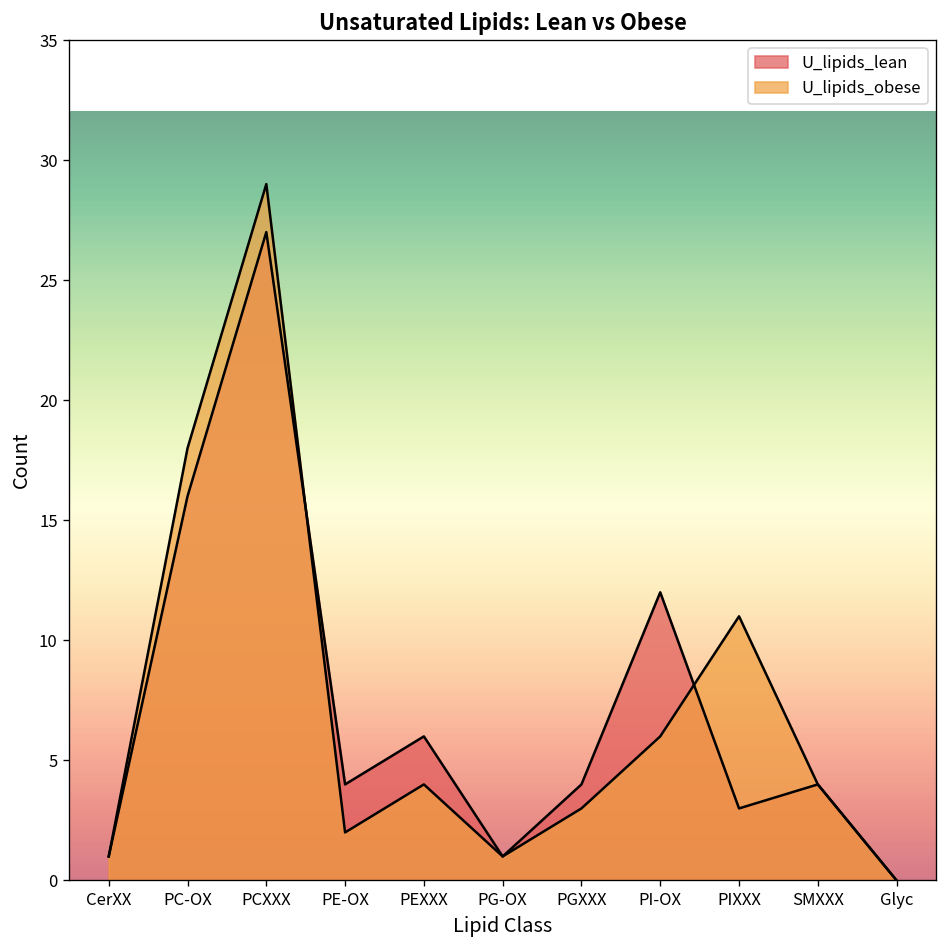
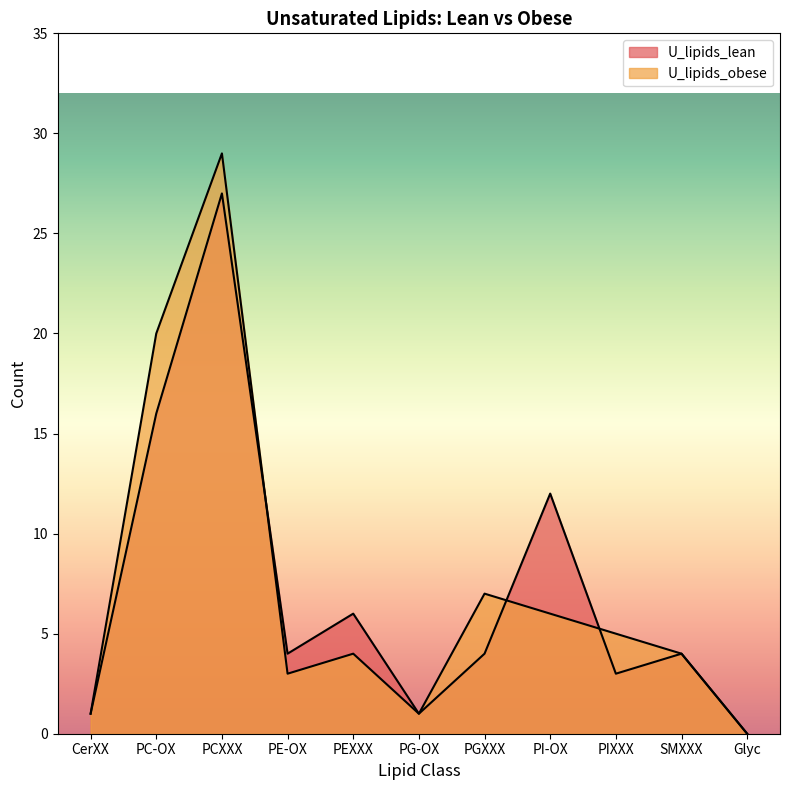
U_lipids_obese, PC-OX: 18 -> 20
U_lipids_obese, PE-OX: 2 -> 3
U_lipids_obese, PGXXX: 3 -> 7
U_lipids_obese, PIXXX: 11 -> 5
